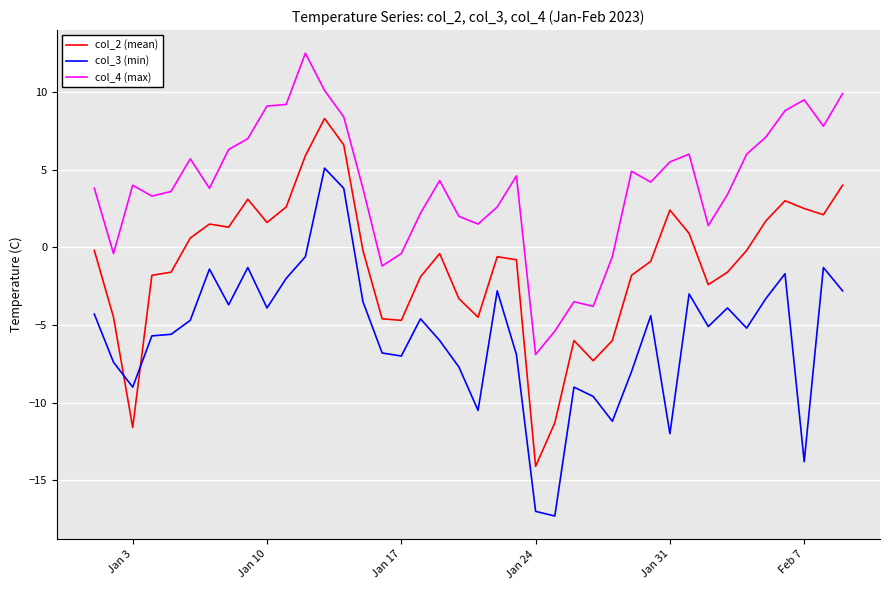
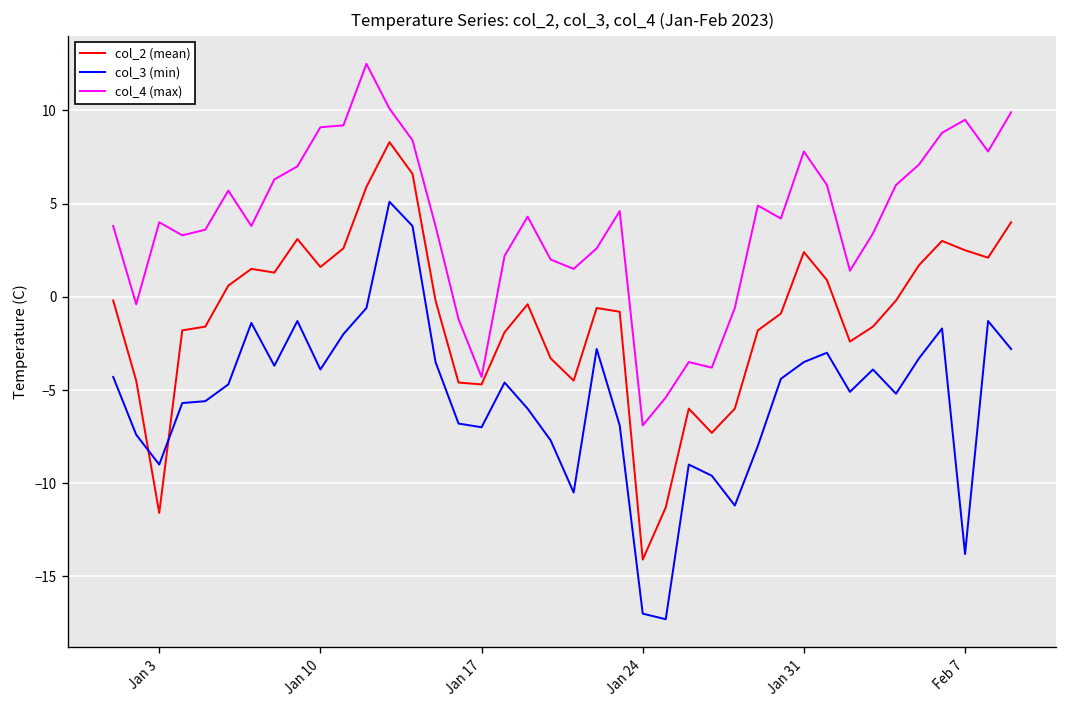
col_4 (max), Jan 17: -0.4 -> -4.3
col_3 (min), Jan 31: -12.0 -> -3.5
col_4 (max), Jan 31: 5.5 -> 7.8
